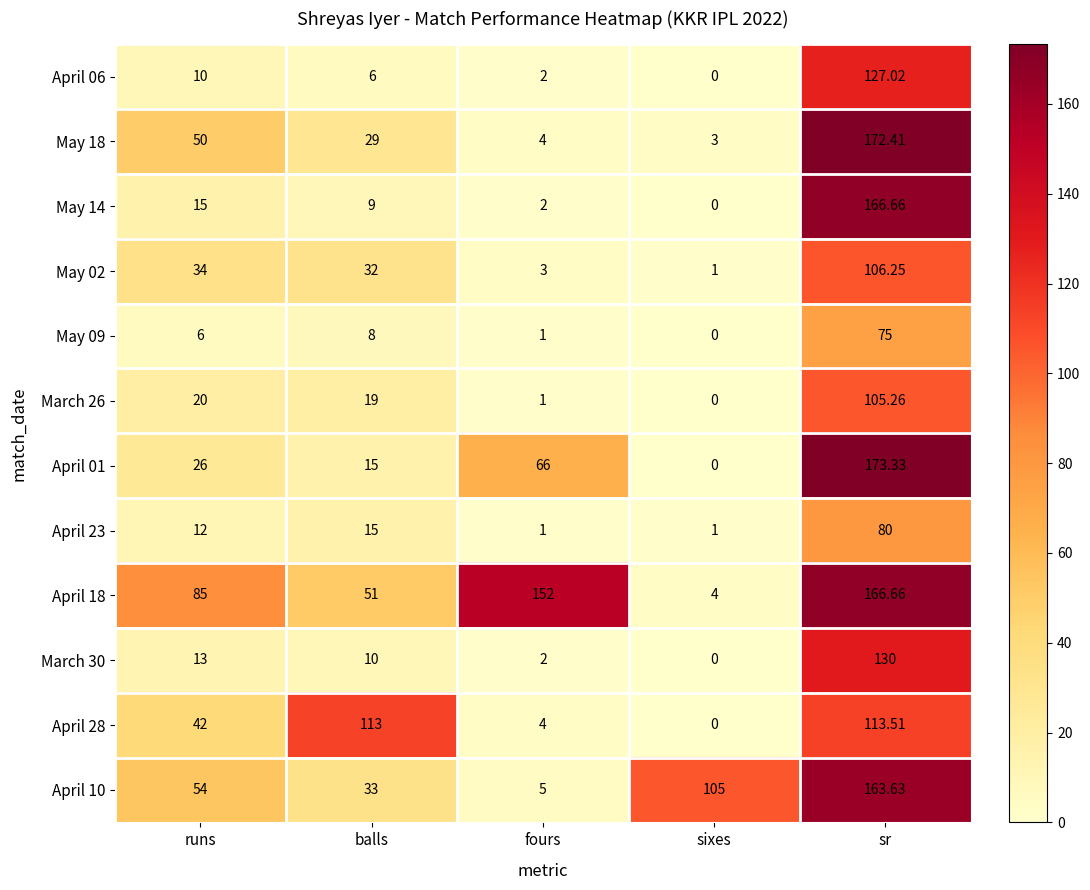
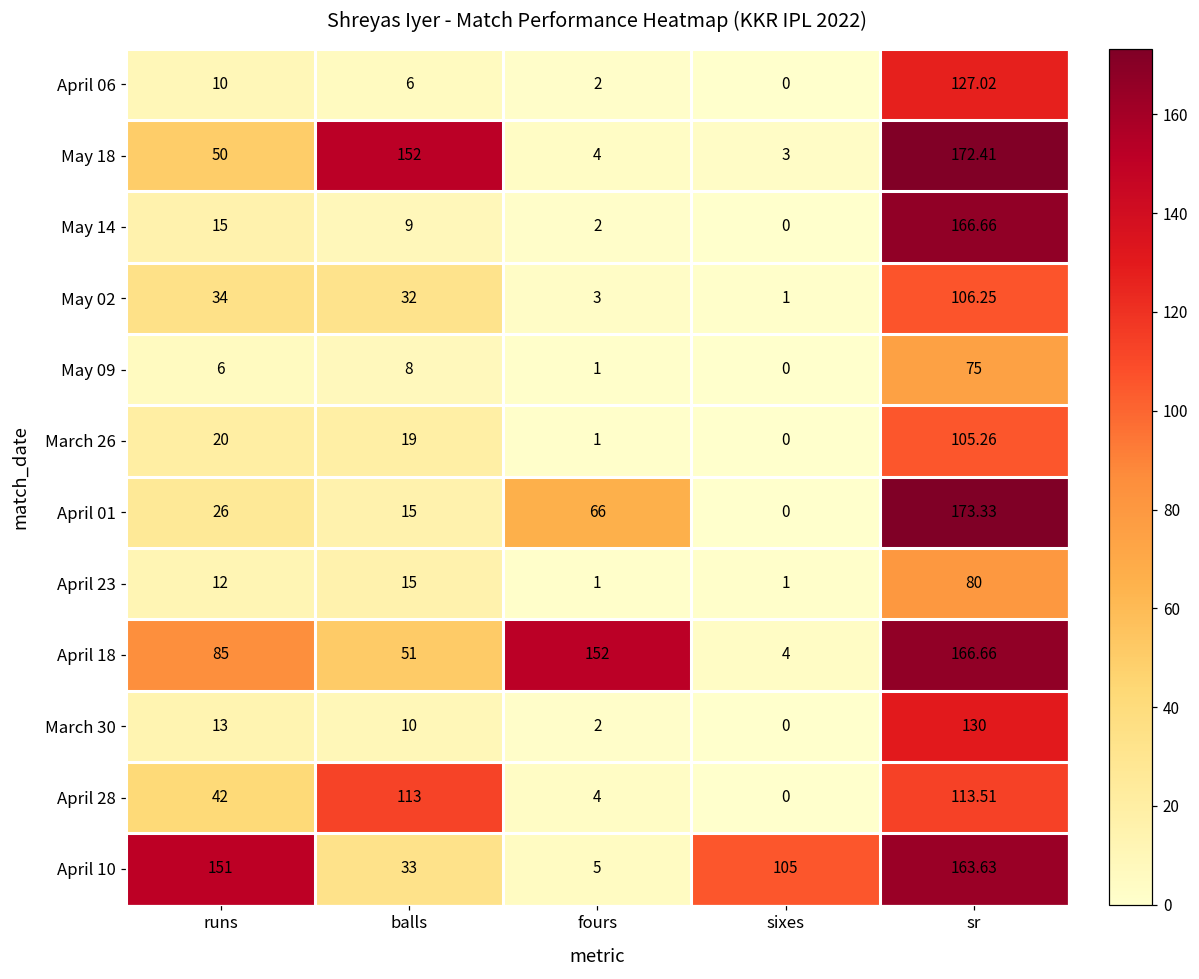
May 18, balls: 29 -> 152
April 10, runs: 54 -> 151
